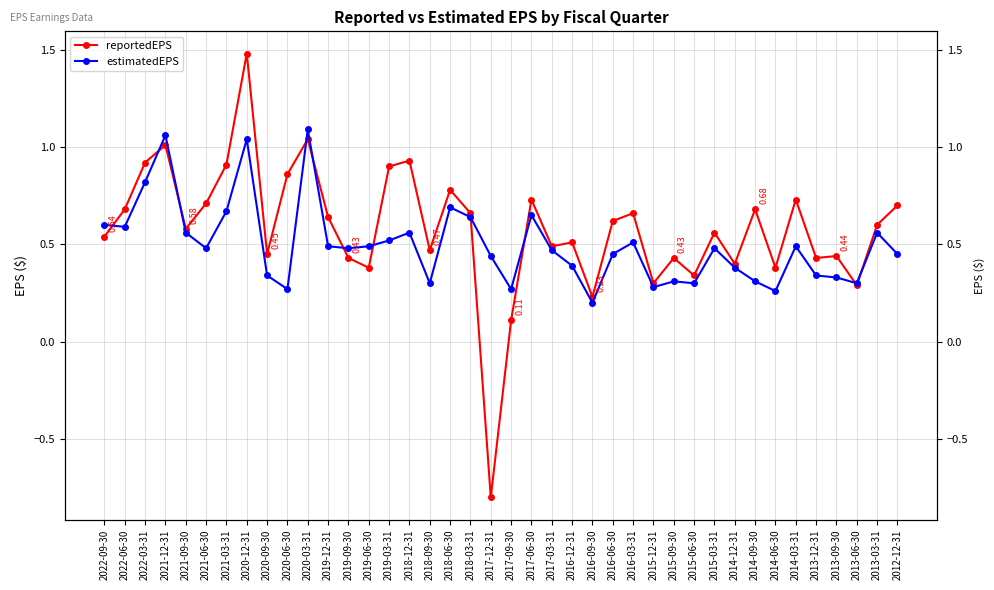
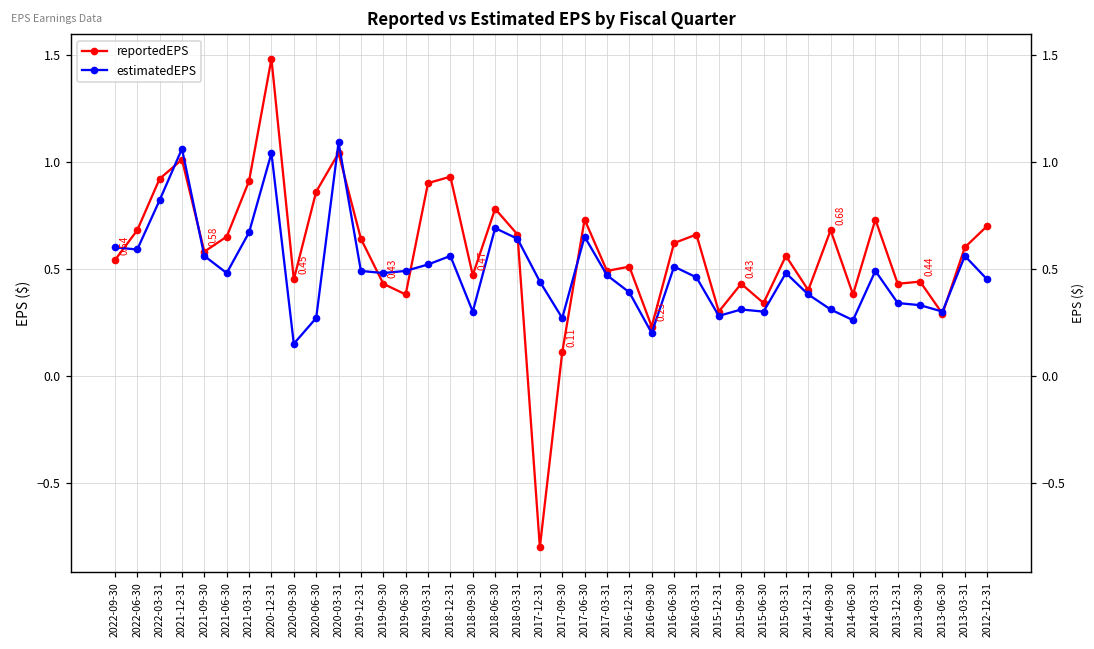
reportedEPS, 2021-06-30: 0.71 -> 0.65
estimatedEPS, 2020-09-30: 0.34 -> 0.15
estimatedEPS, 2016-06-30: 0.45 -> 0.51
estimatedEPS, 2016-03-31: 0.51 -> 0.46
